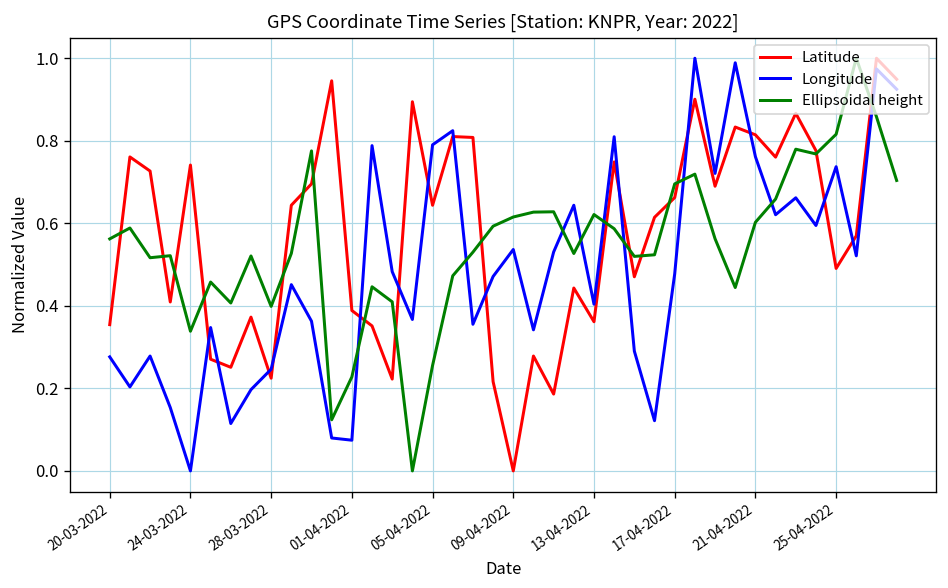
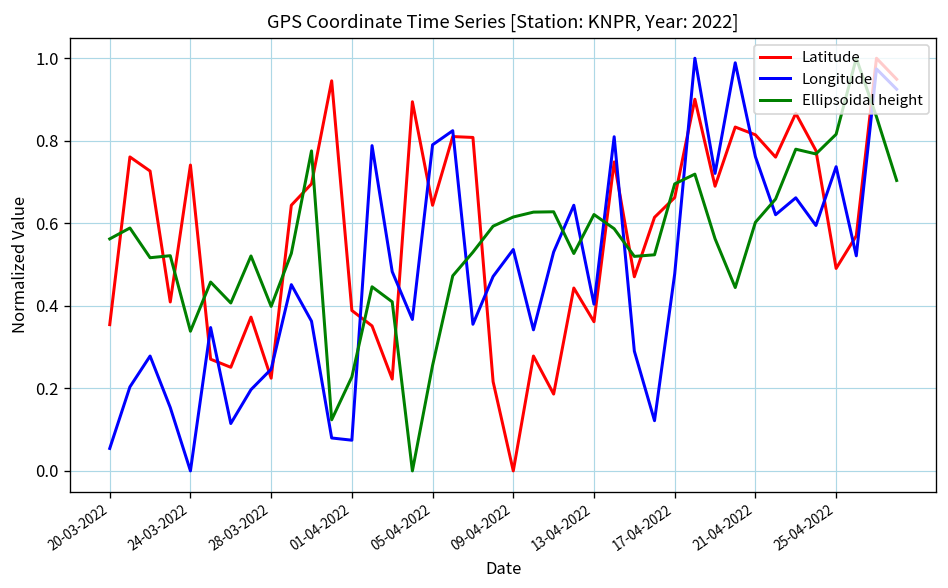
Longitude, 20-03-2022: 0.28 -> 0.05
